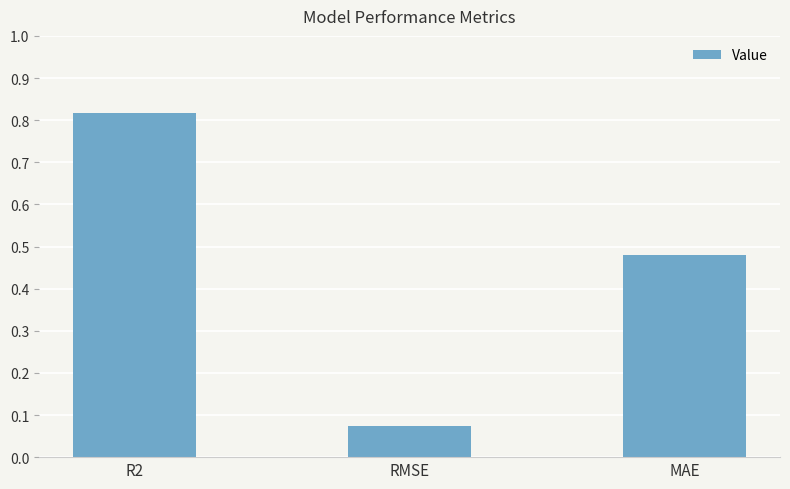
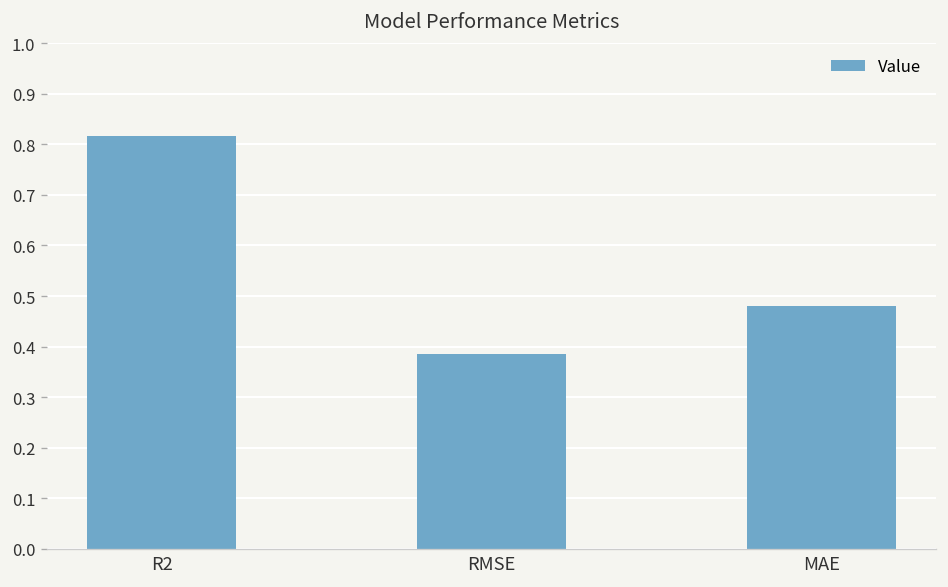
RMSE: 0.07 -> 0.38
